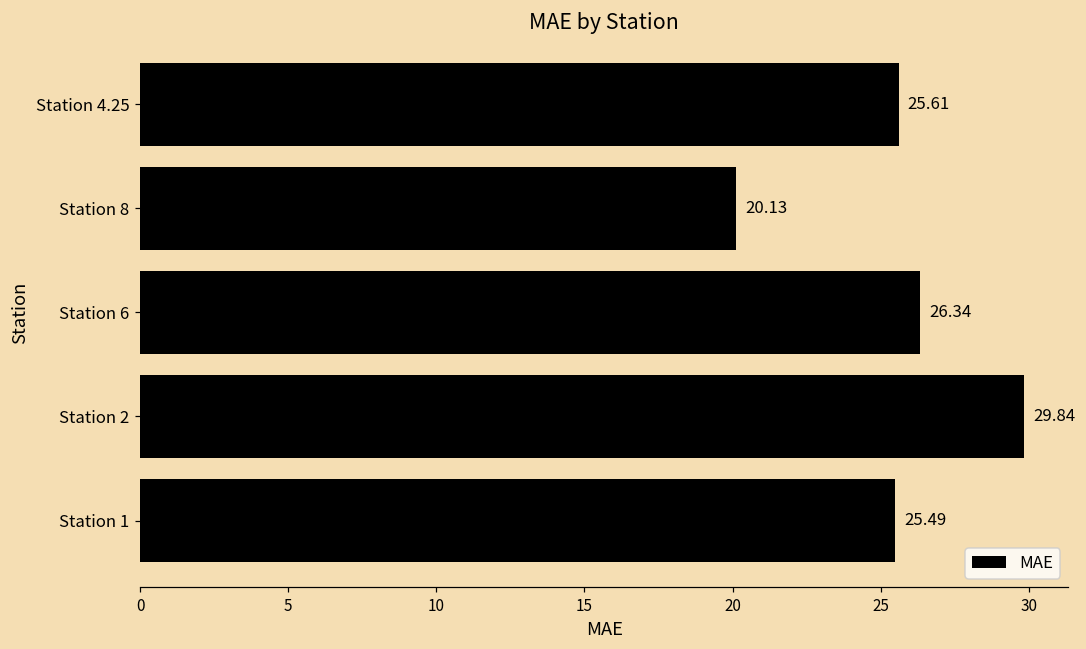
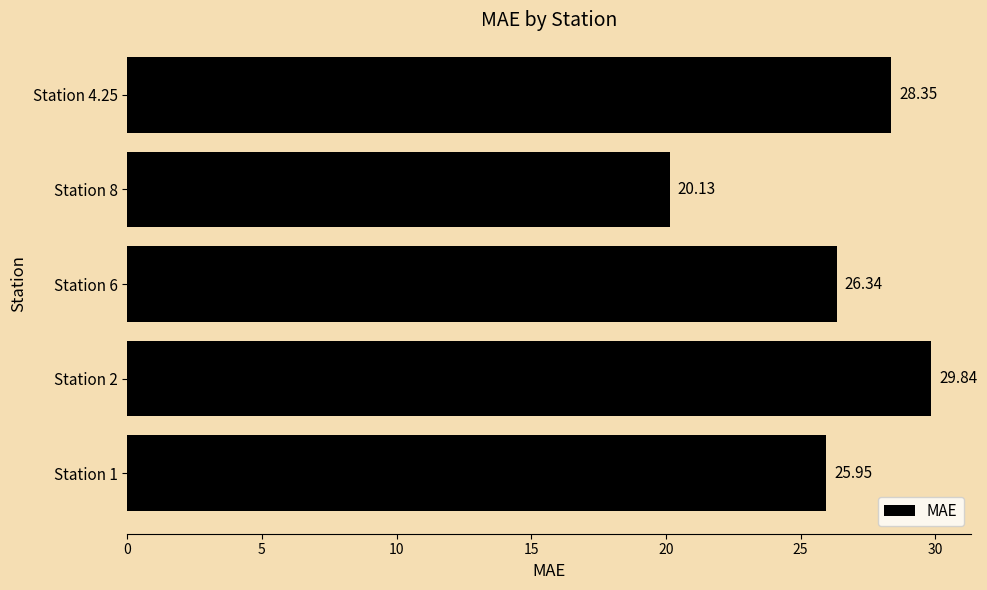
Station 4.25: 25.61 -> 28.35
Station 1: 25.49 -> 25.95
